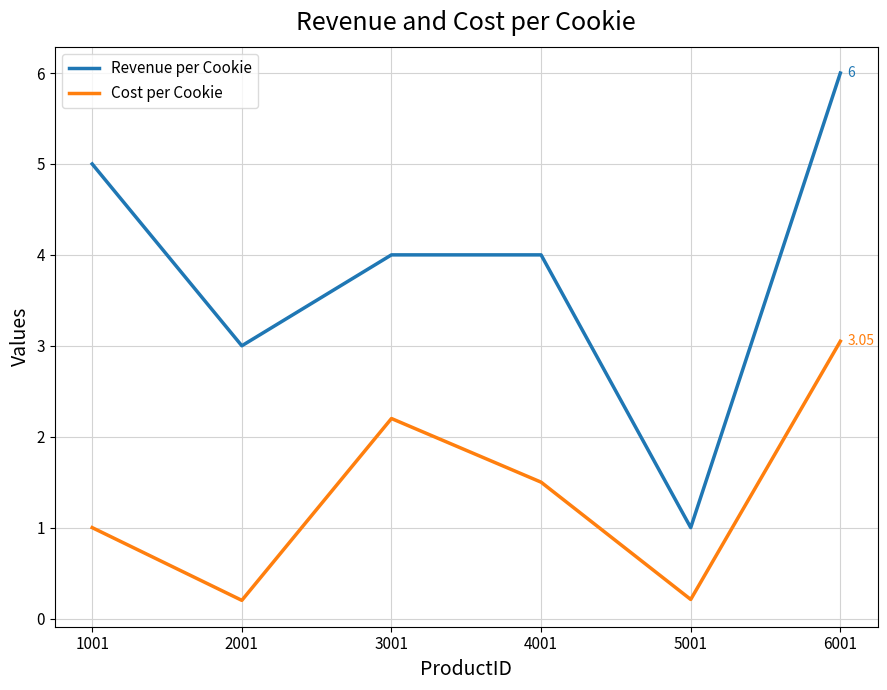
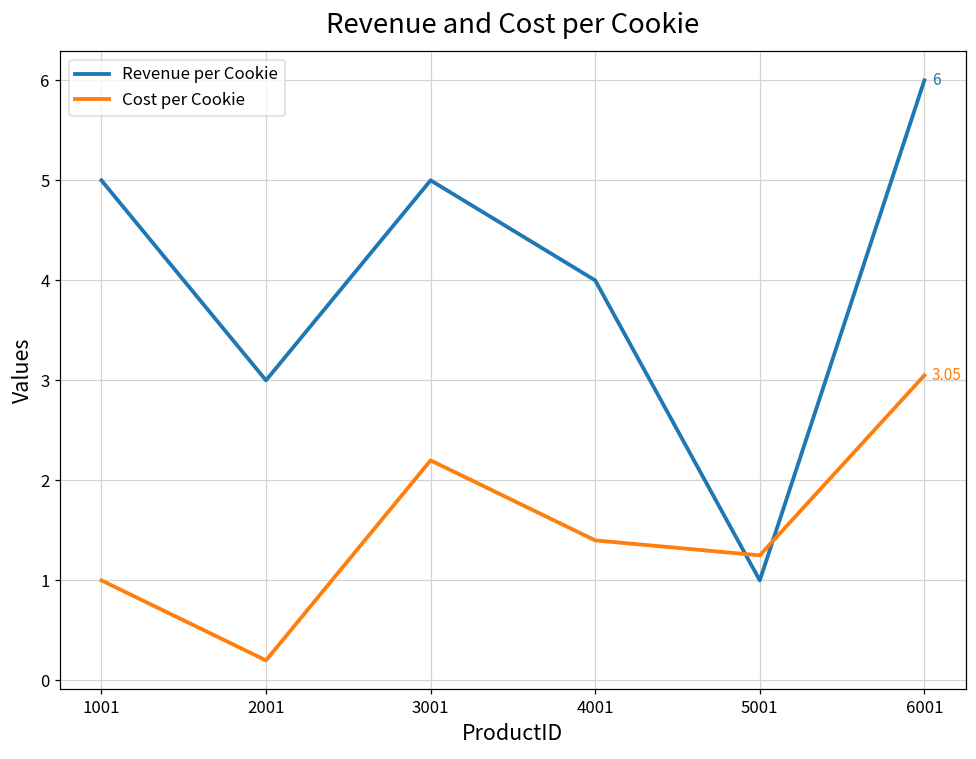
Revenue per Cookie, 3001: 4 -> 5
Cost per Cookie, 4001: 1.5 -> 1.4
Cost per Cookie, 5001: 0.2 -> 1.3
